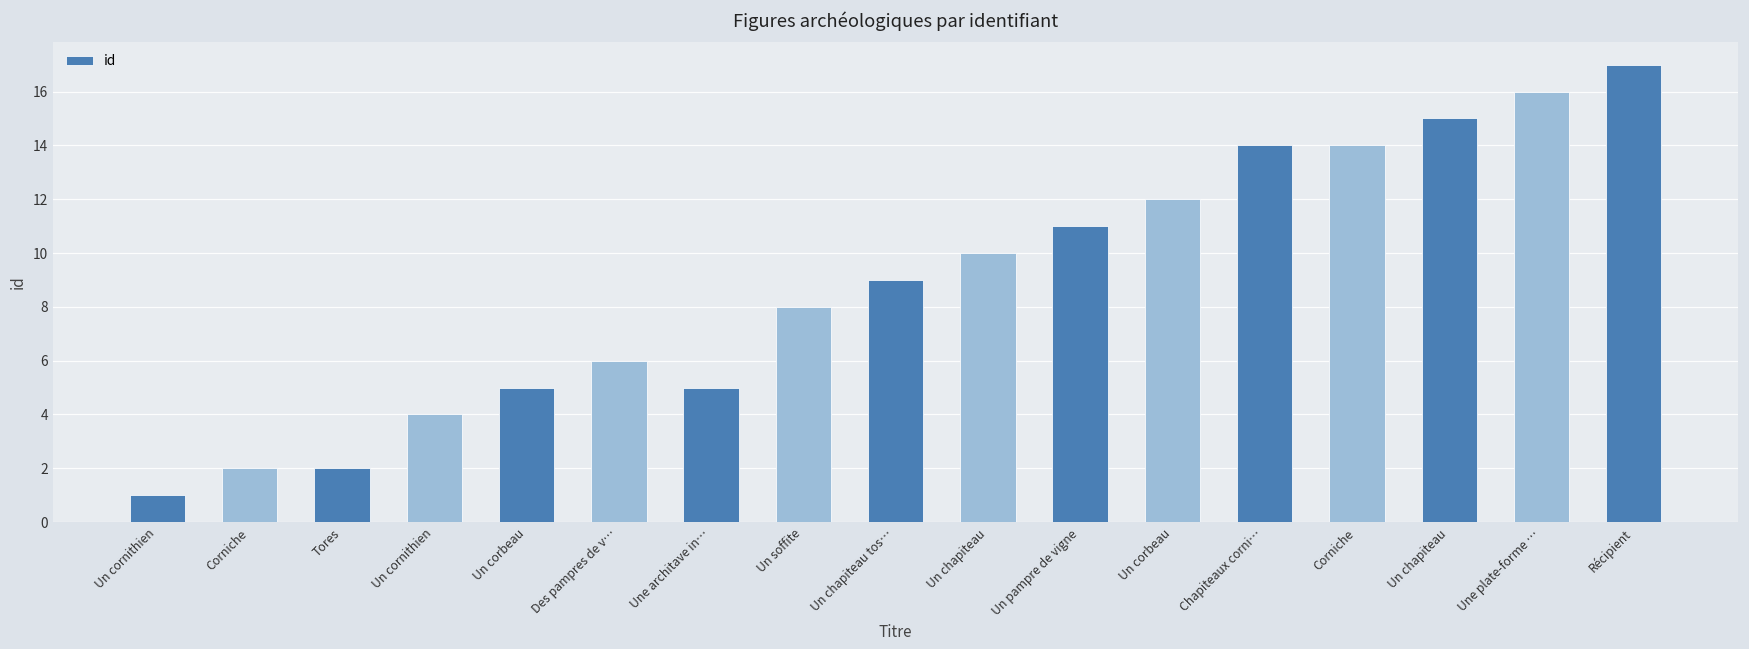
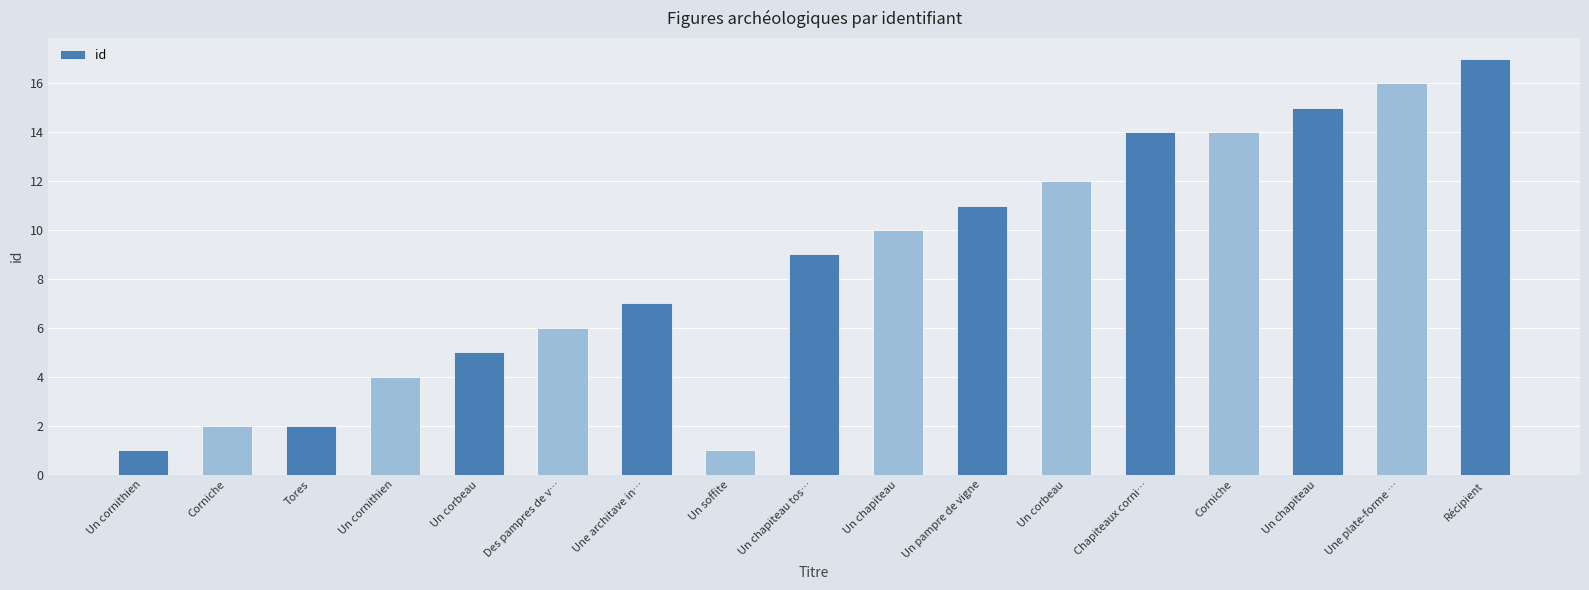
Une architave in…: 5 -> 7
Un soffite: 8 -> 1
